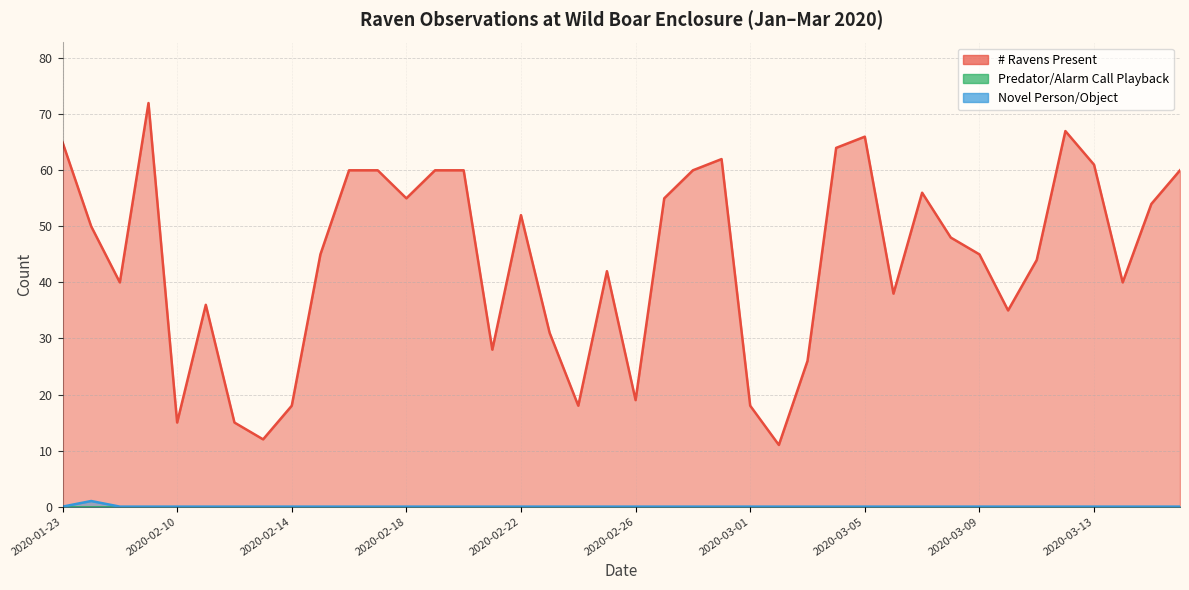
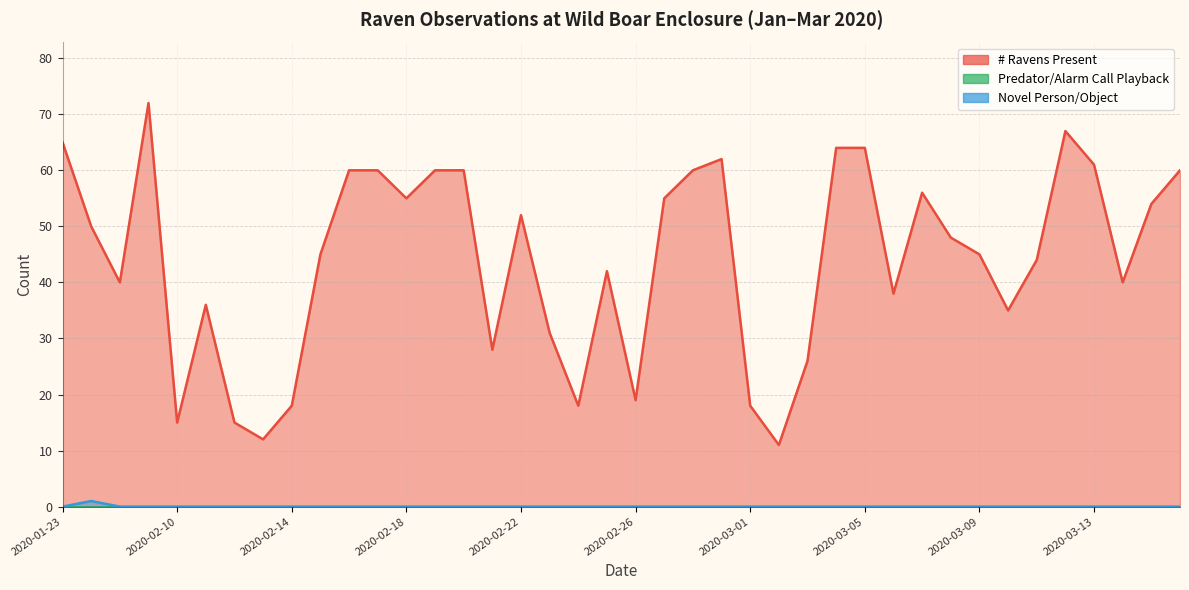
# Ravens Present, 2020-03-05: 66 -> 64
